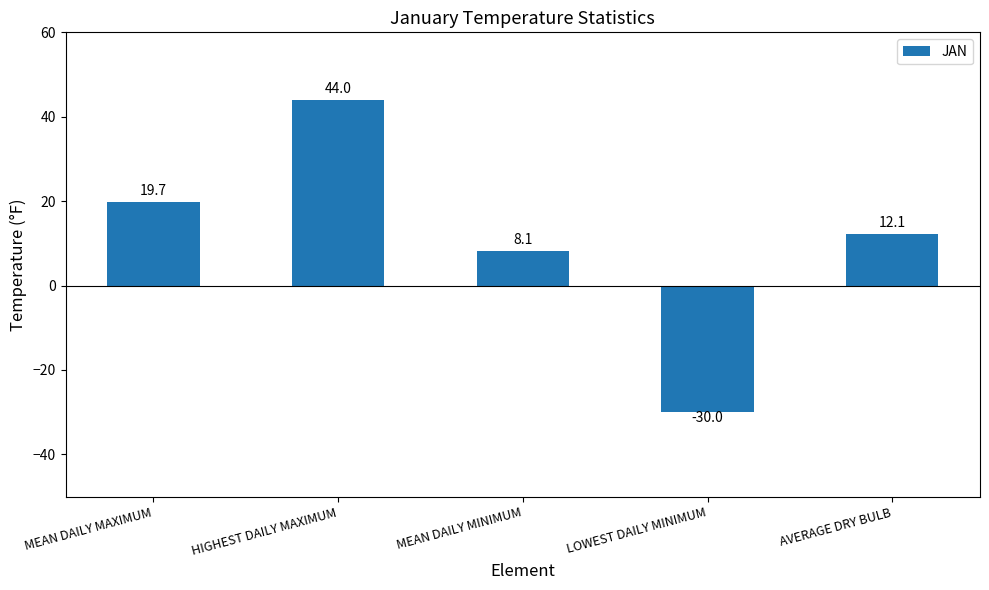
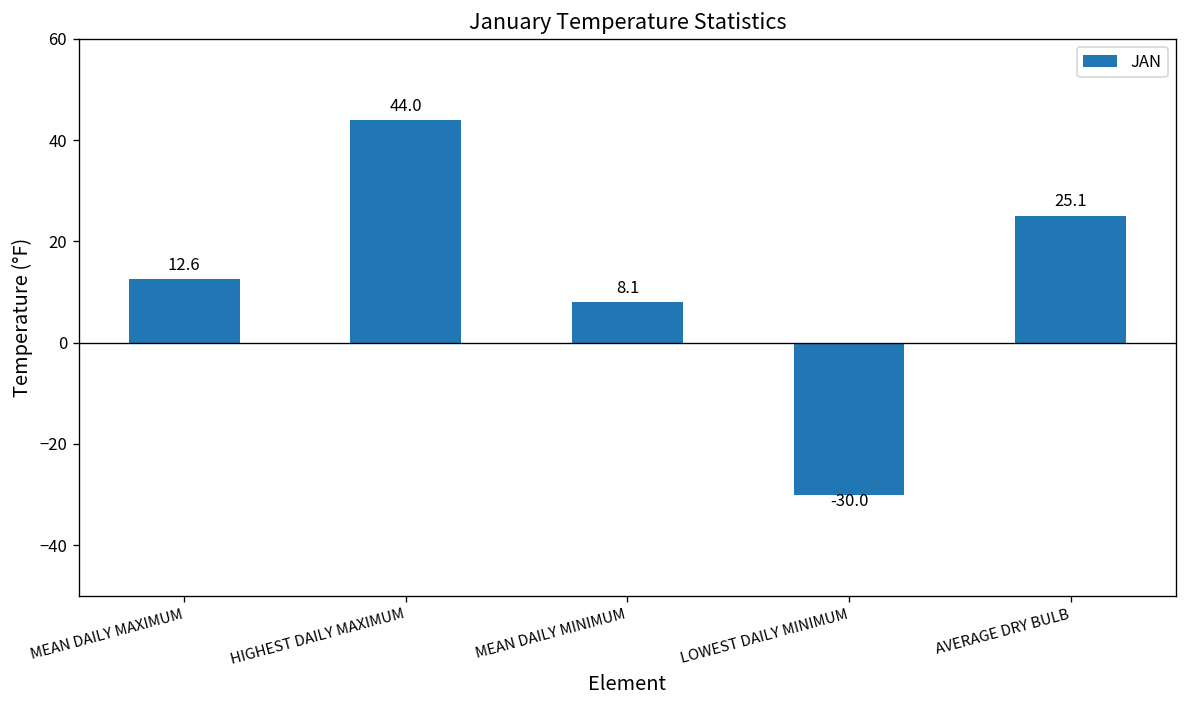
MEAN DAILY MAXIMUM: 19.7 -> 12.6
AVERAGE DRY BULB: 12.1 -> 25.1
